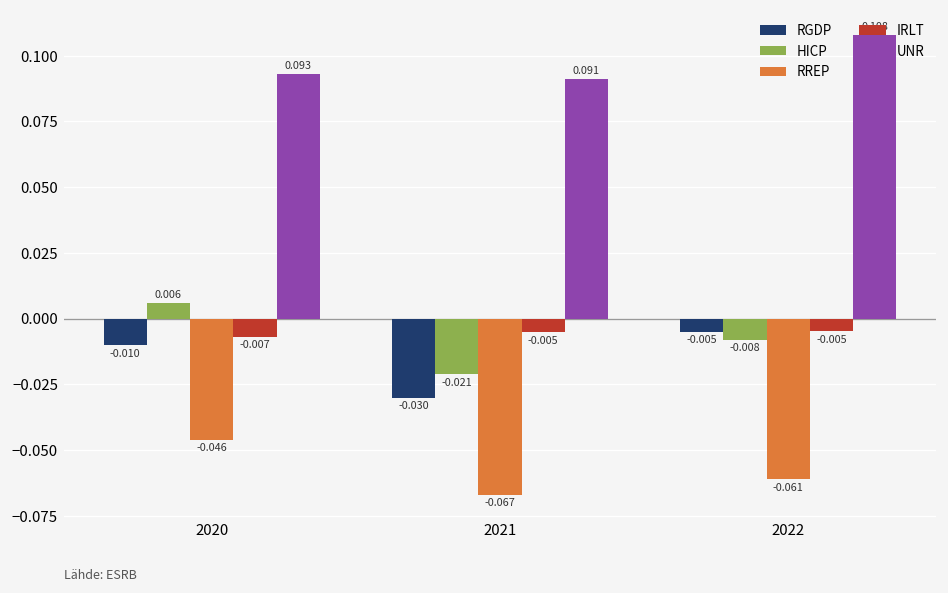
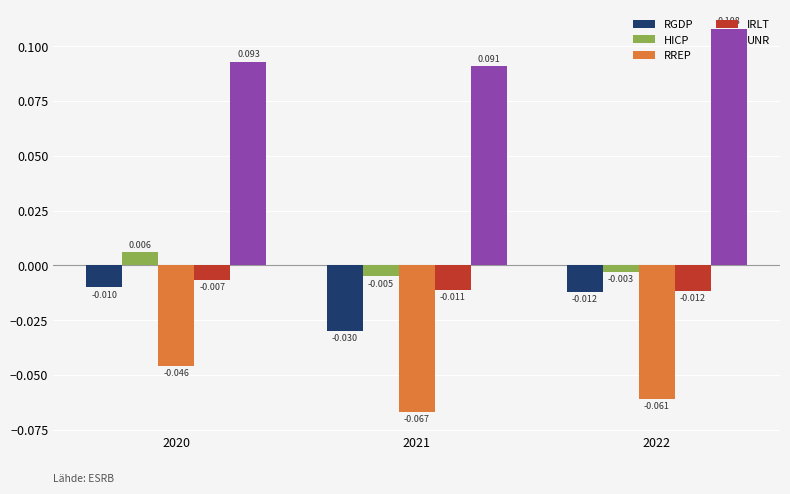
HICP, 2021: -0.021 -> -0.005
IRLT, 2021: -0.005 -> -0.011
RGDP, 2022: -0.005 -> -0.012
HICP, 2022: -0.008 -> -0.003
IRLT, 2022: -0.005 -> -0.012
